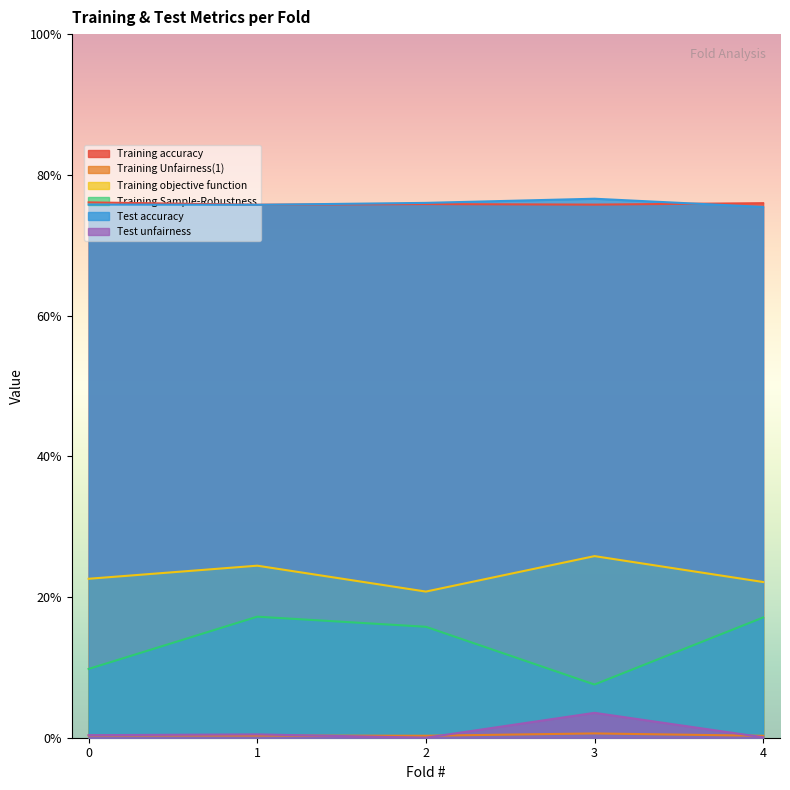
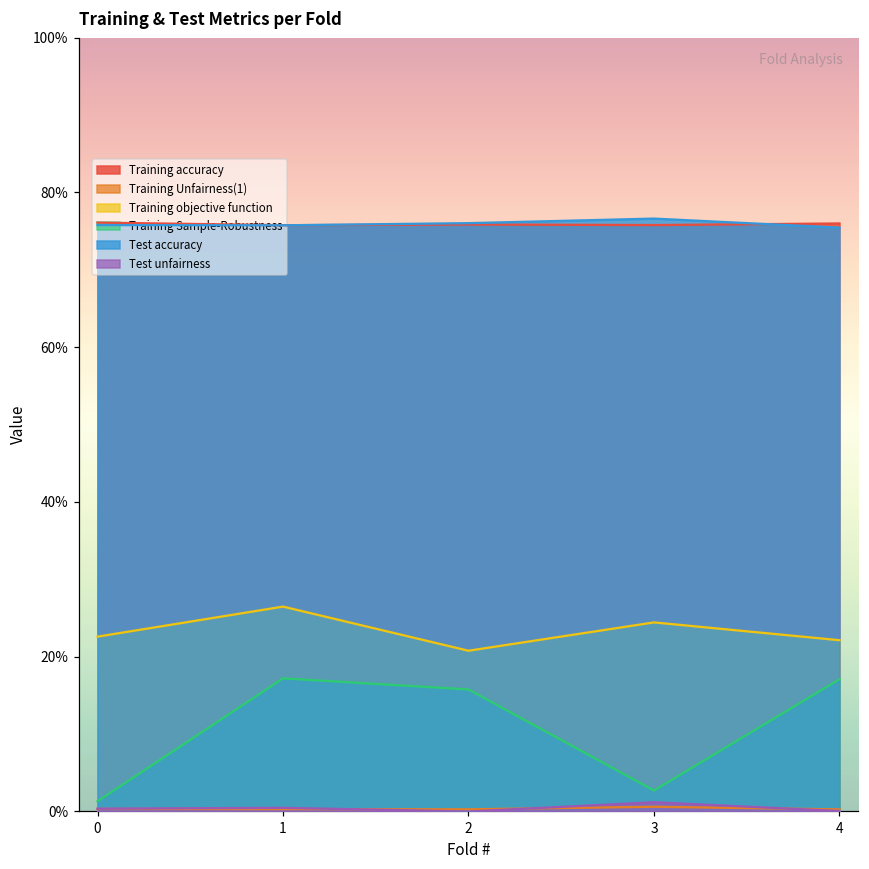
Training Sample-Robustness, 0: 10% -> 1%
Training objective function, 1: 24% -> 26%
Training objective function, 3: 26% -> 24%
Training Sample-Robustness, 3: 8% -> 3%
Test unfairness, 3: 4% -> 1%
